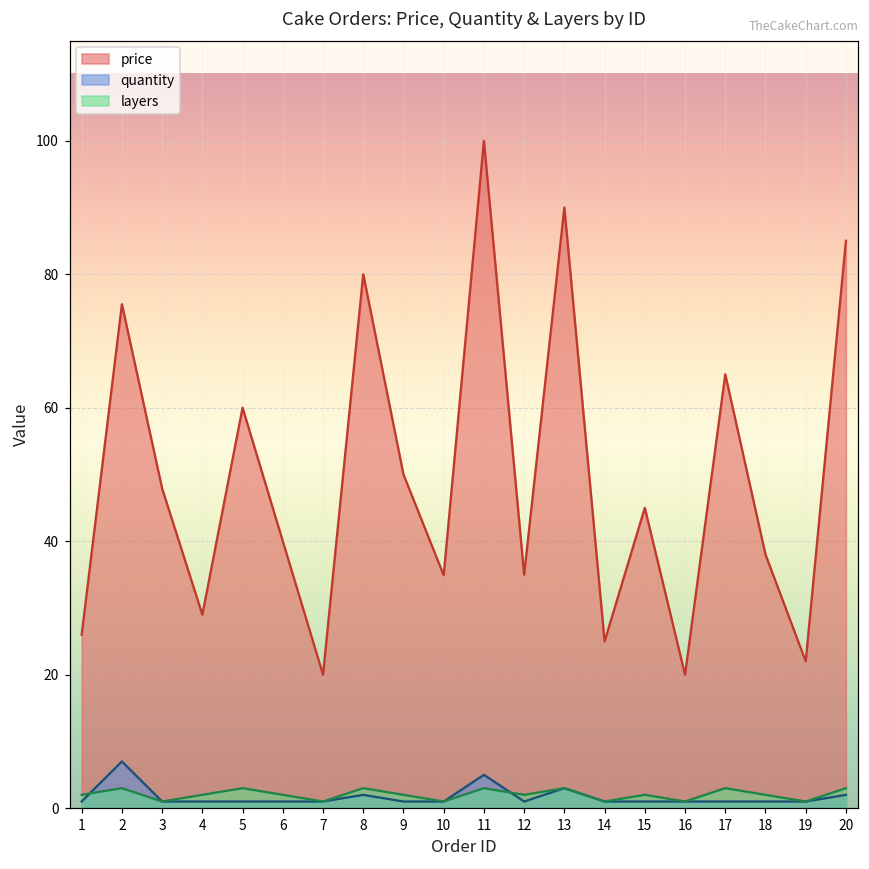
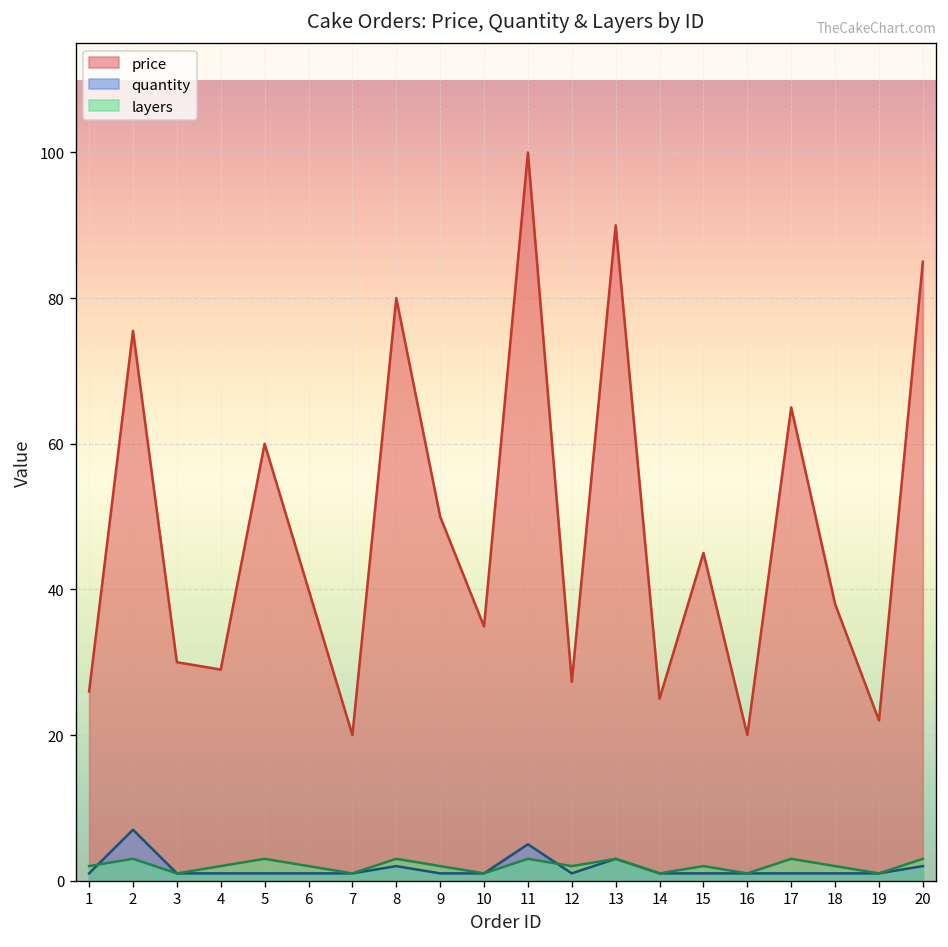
price, 3: 48 -> 30
price, 12: 35 -> 27
